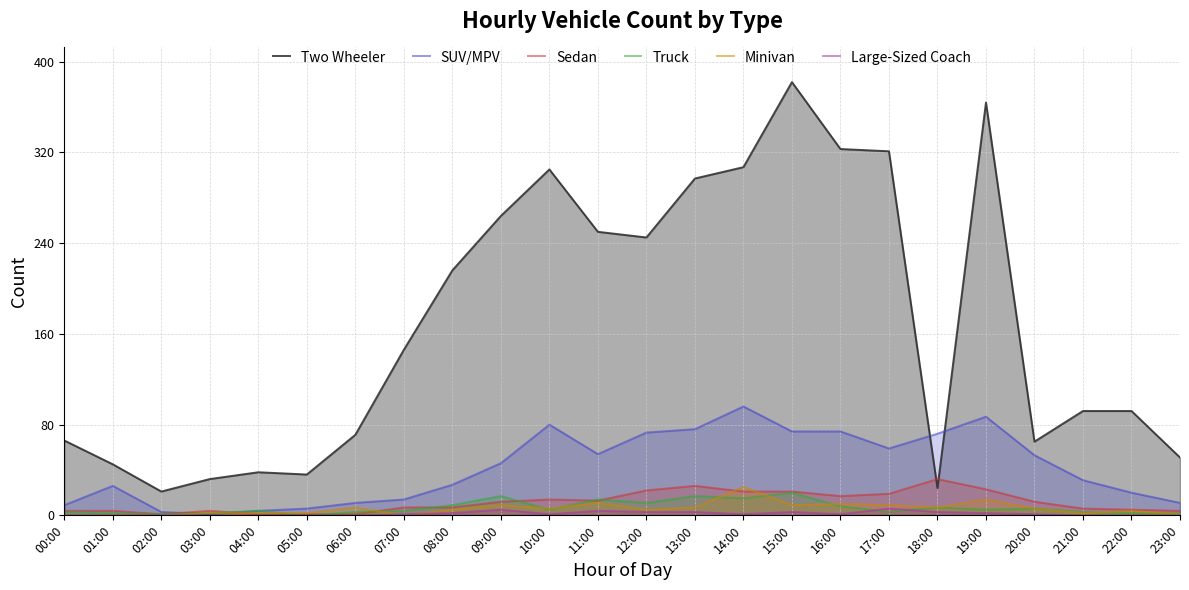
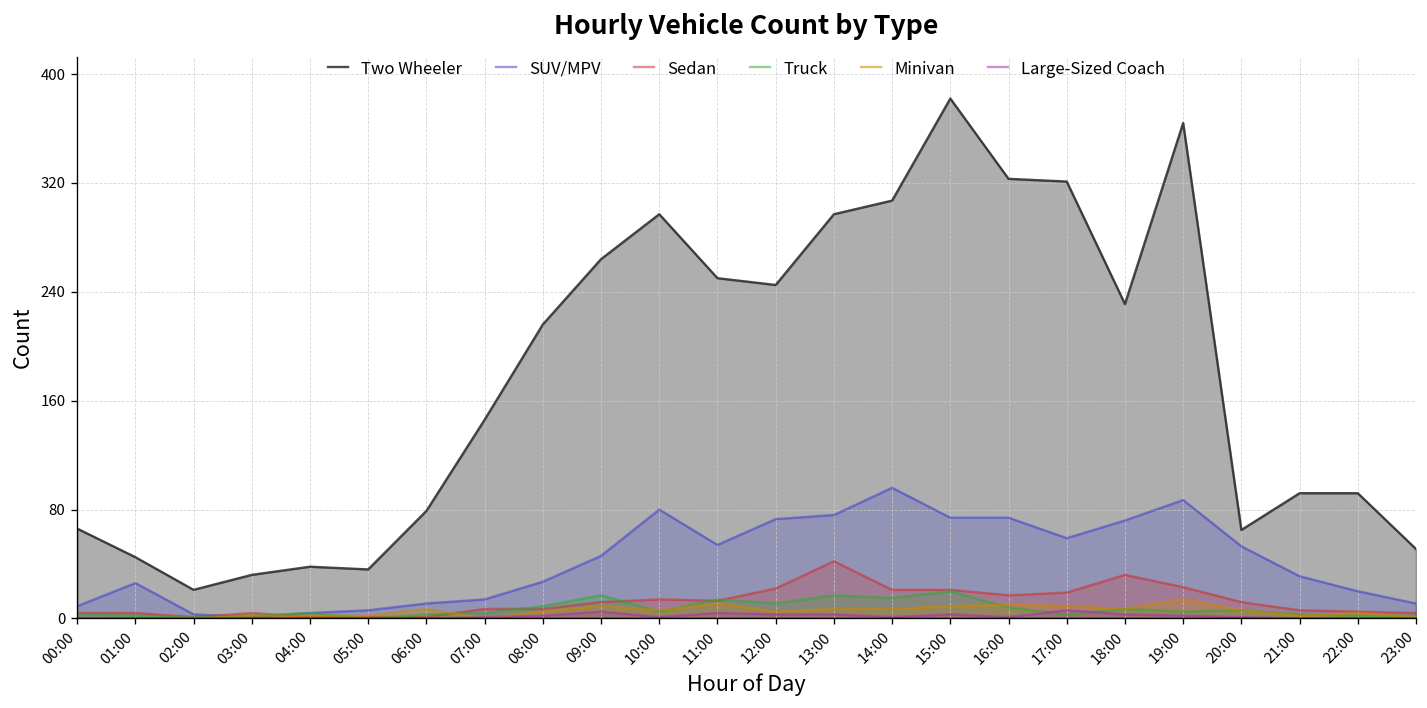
Two Wheeler, 06:00: 71 -> 79
Two Wheeler, 10:00: 305 -> 297
Sedan, 13:00: 26 -> 42
Minivan, 14:00: 25 -> 7
Two Wheeler, 18:00: 24 -> 231
